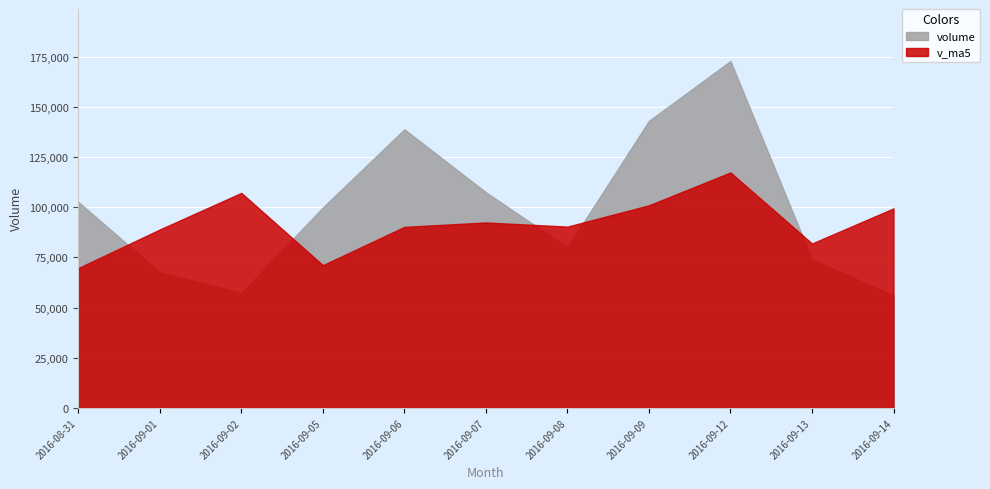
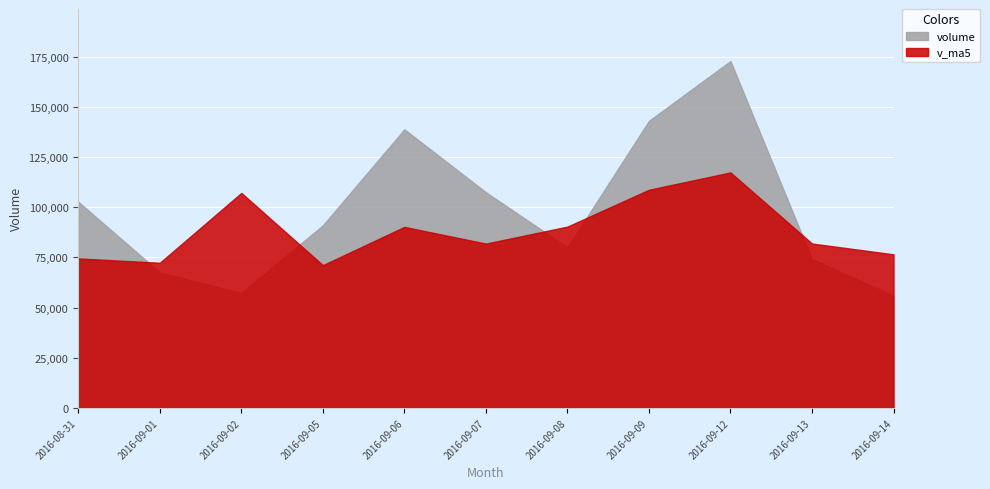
v_ma5, 2016-08-31: 70,000 -> 75,000
v_ma5, 2016-09-01: 89,000 -> 72,000
volume, 2016-09-05: 100,000 -> 91,000
v_ma5, 2016-09-07: 92,000 -> 82,000
v_ma5, 2016-09-09: 101,000 -> 109,000
v_ma5, 2016-09-14: 99,000 -> 77,000
